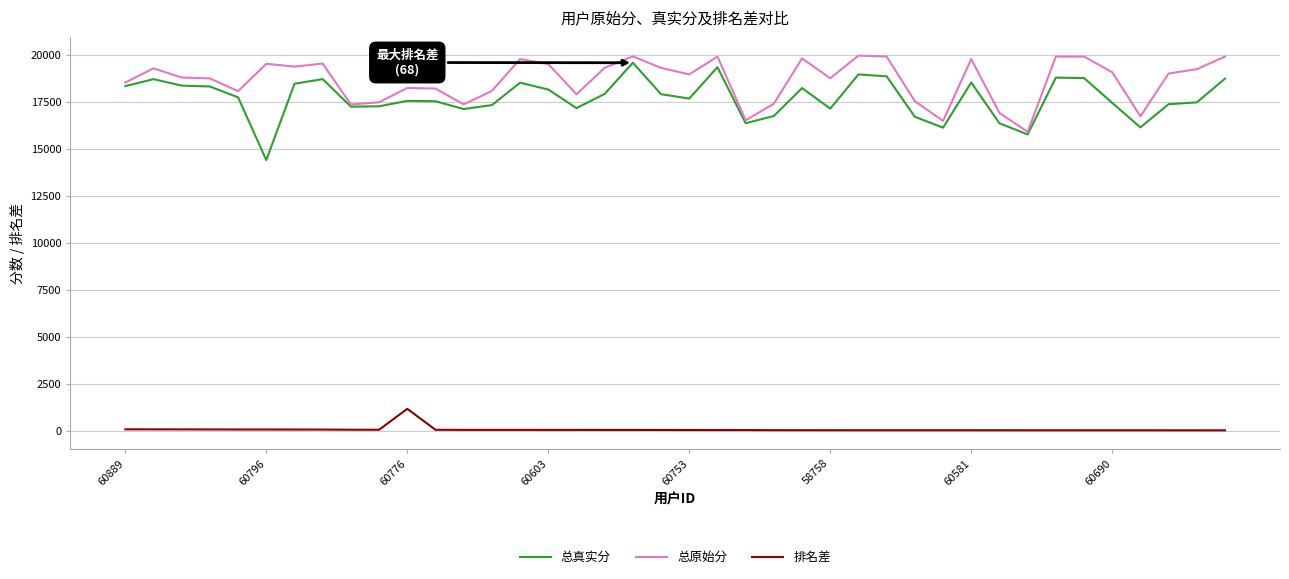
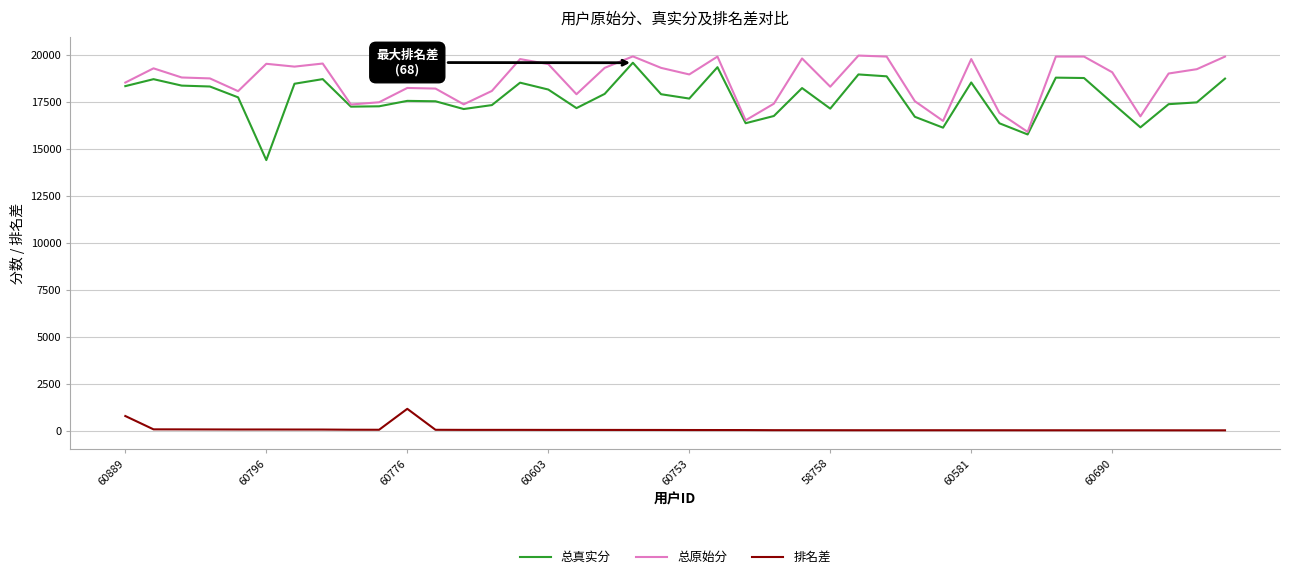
排名差, 60889: 100 -> 800
总原始分, 58758: 18700 -> 18300
